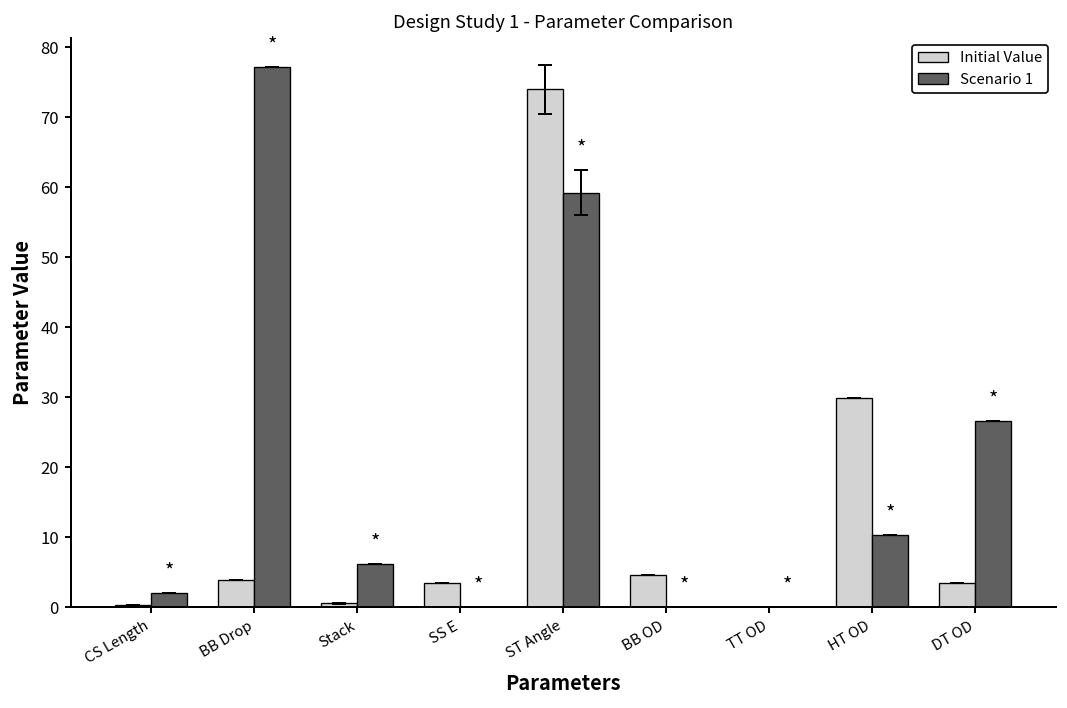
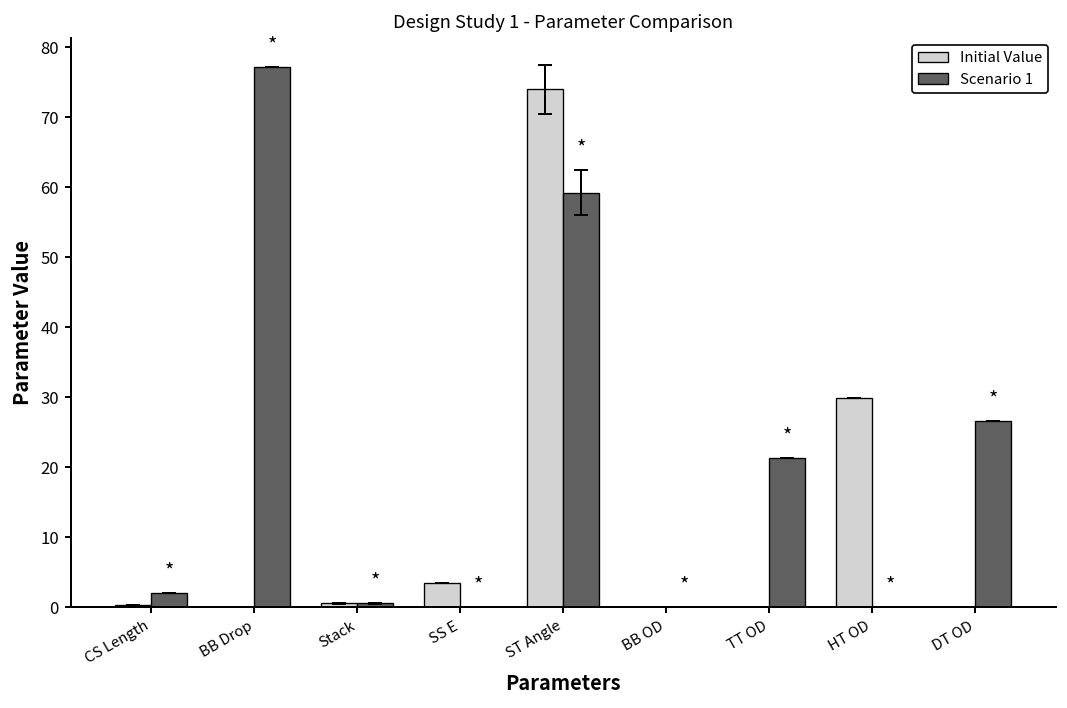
Initial Value, BB Drop: 4 -> 0
Scenario 1, Stack: 6 -> 1
Initial Value, BB OD: 5 -> 0
Scenario 1, TT OD: 0 -> 21
Scenario 1, HT OD: 10 -> 0
Initial Value, DT OD: 3 -> 0
